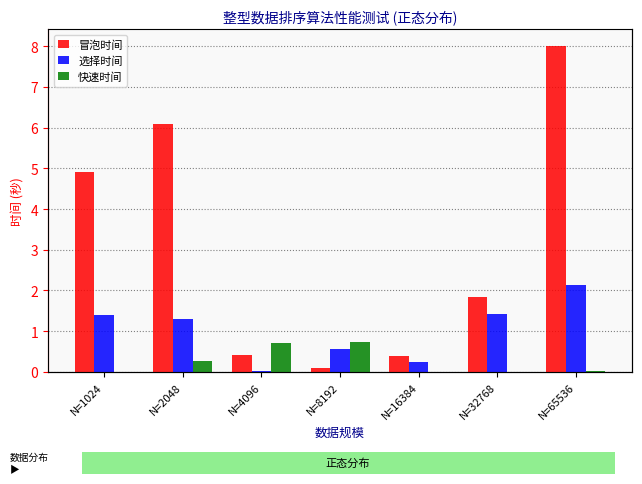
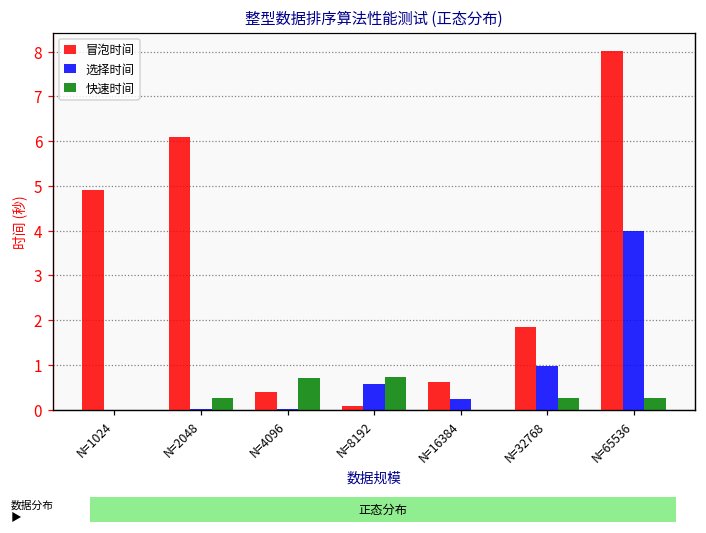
整型数据排序算法性能测试 (正态分布), 选择时间, N=1024: 1.4 -> 0.0
整型数据排序算法性能测试 (正态分布), 选择时间, N=2048: 1.3 -> 0.0
整型数据排序算法性能测试 (正态分布), 冒泡时间, N=16384: 0.4 -> 0.6
整型数据排序算法性能测试 (正态分布), 选择时间, N=32768: 1.4 -> 1.0
整型数据排序算法性能测试 (正态分布), 快速时间, N=32768: 0.0 -> 0.3
整型数据排序算法性能测试 (正态分布), 选择时间, N=65536: 2.1 -> 4.0
整型数据排序算法性能测试 (正态分布), 快速时间, N=65536: 0.0 -> 0.3
